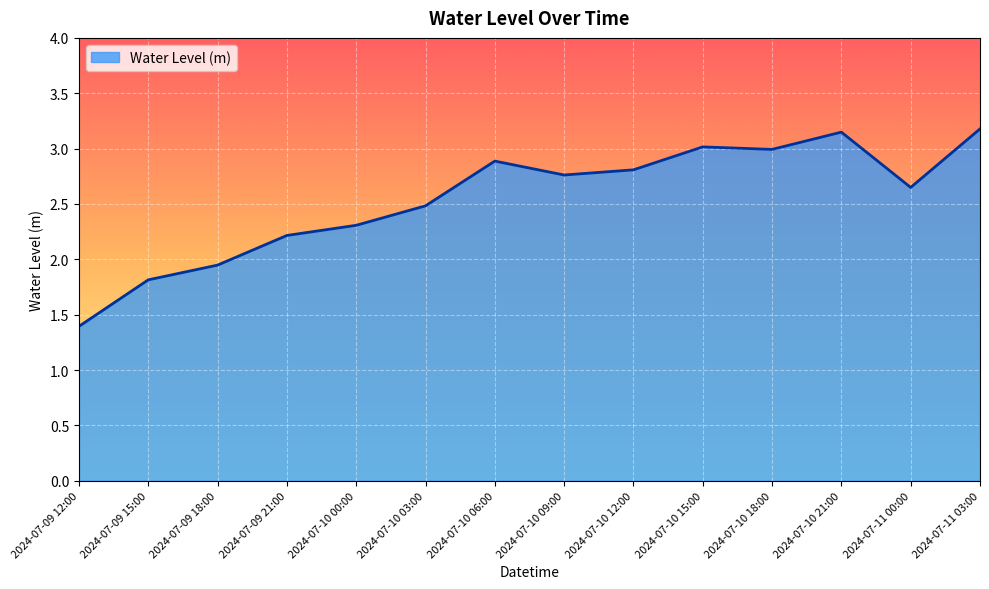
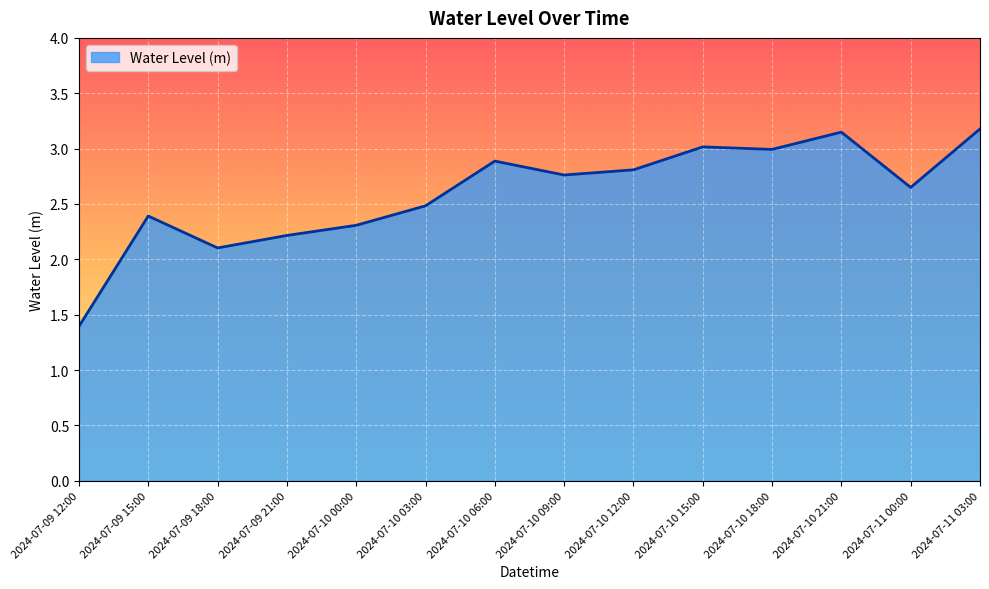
2024-07-09 15:00: 1.81 -> 2.39
2024-07-09 18:00: 1.95 -> 2.10
